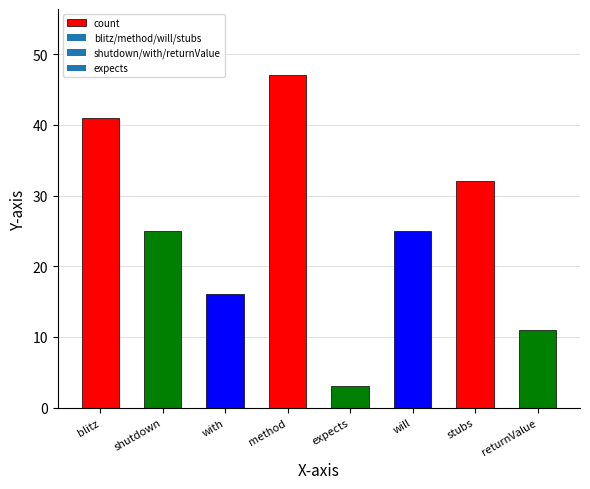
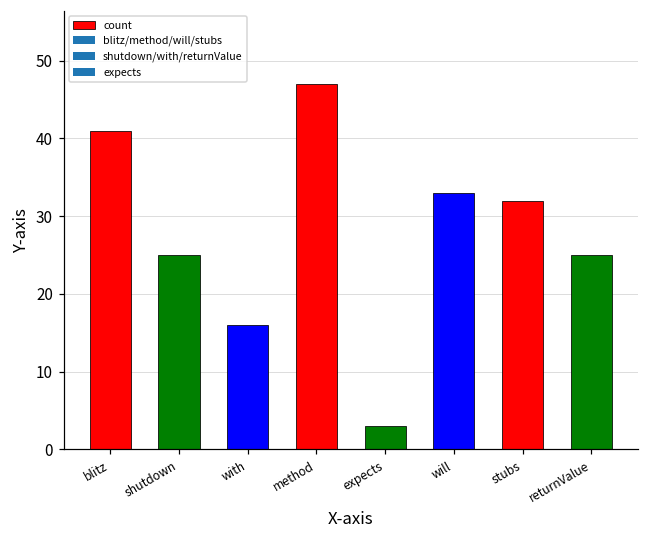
will: 25 -> 33
returnValue: 11 -> 25
